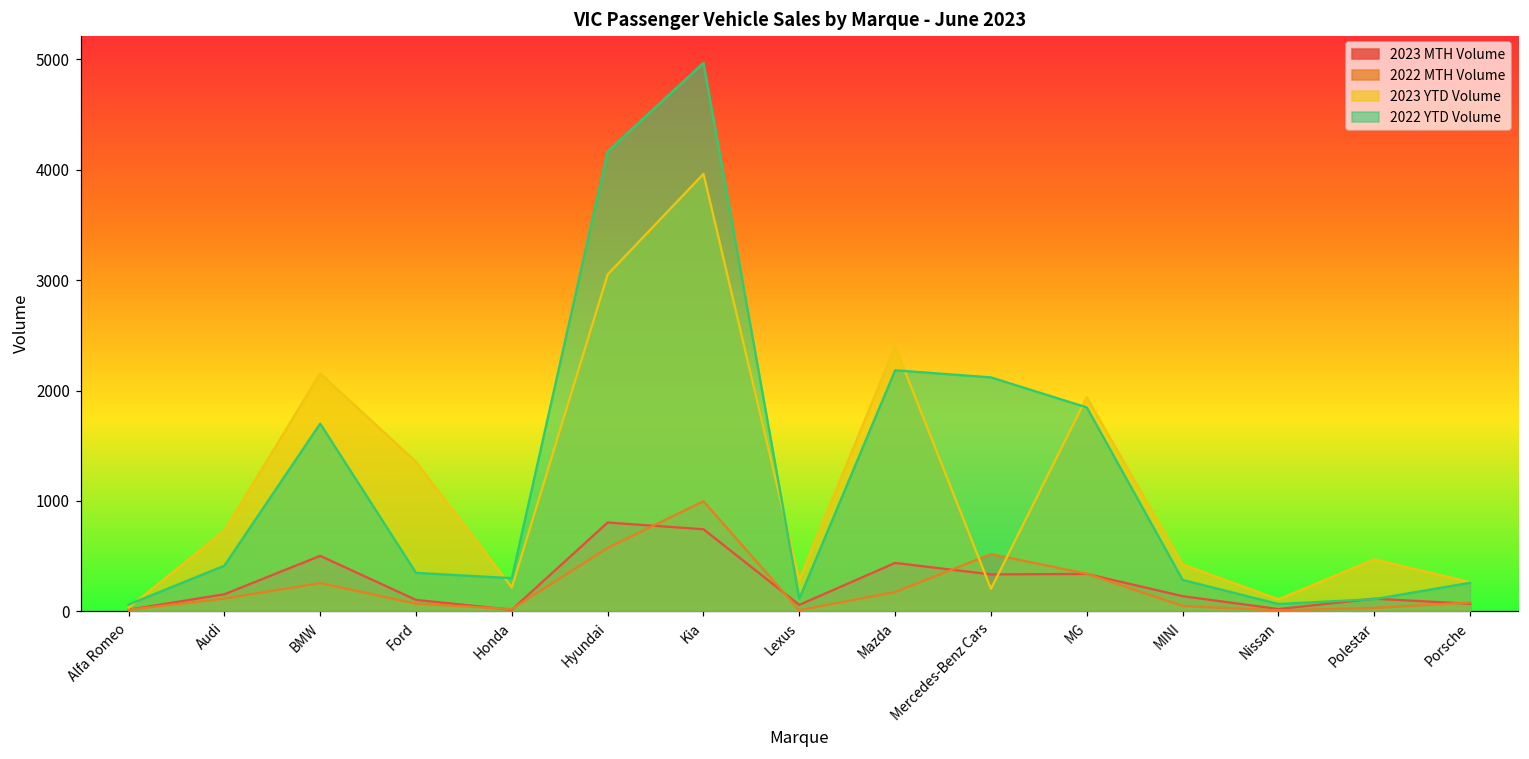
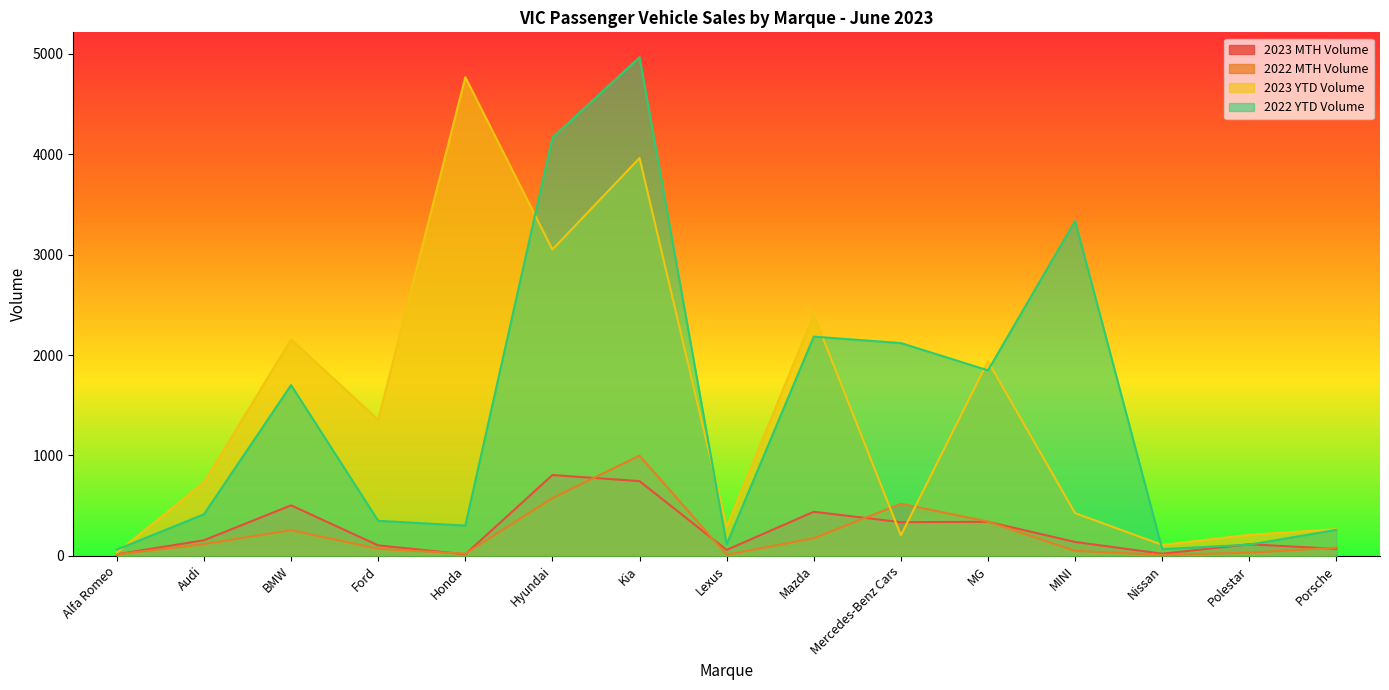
2023 YTD Volume, Honda: 220 -> 4770
2022 YTD Volume, MINI: 280 -> 3340
2023 YTD Volume, Polestar: 470 -> 210
